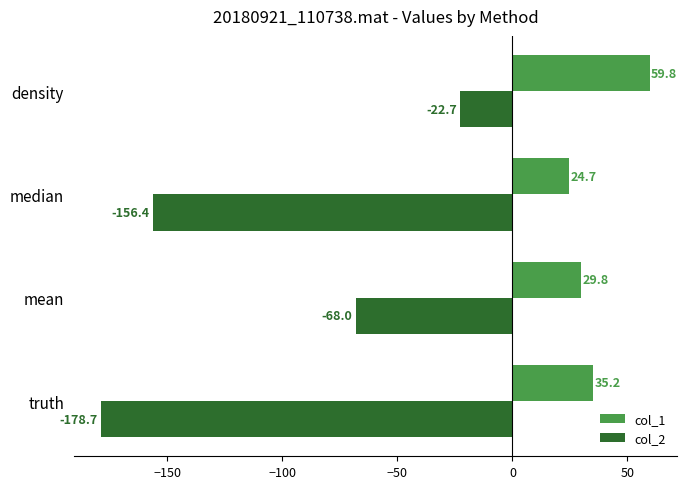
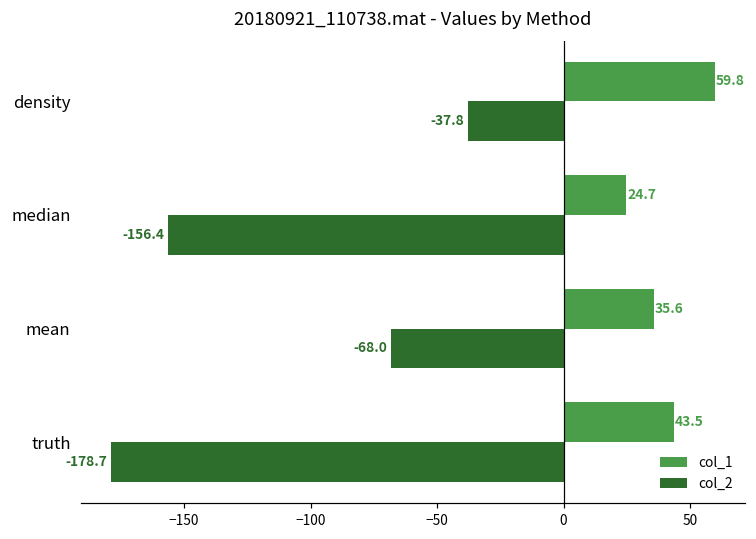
col_2, density: -22.7 -> -37.8
col_1, mean: 29.8 -> 35.6
col_1, truth: 35.2 -> 43.5
